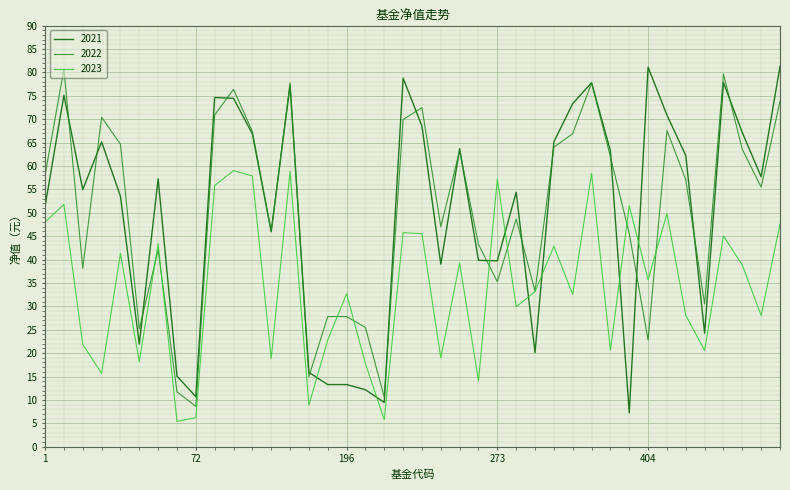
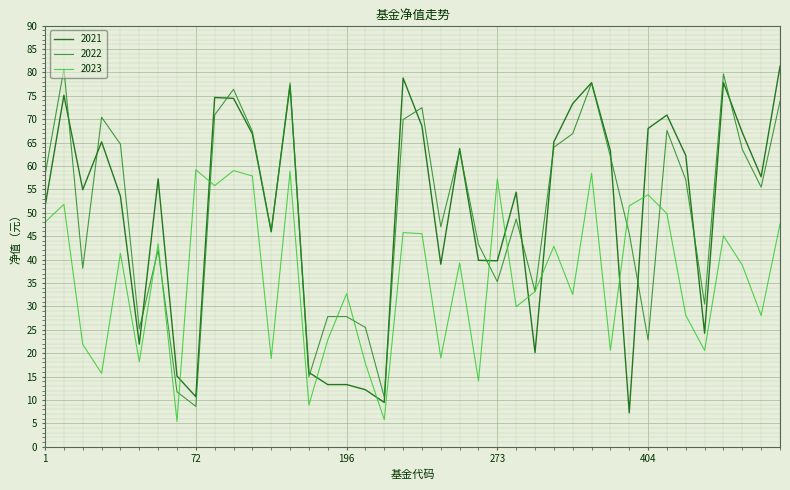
2023, 72: 6 -> 59
2021, 404: 81 -> 68
2023, 404: 36 -> 54
